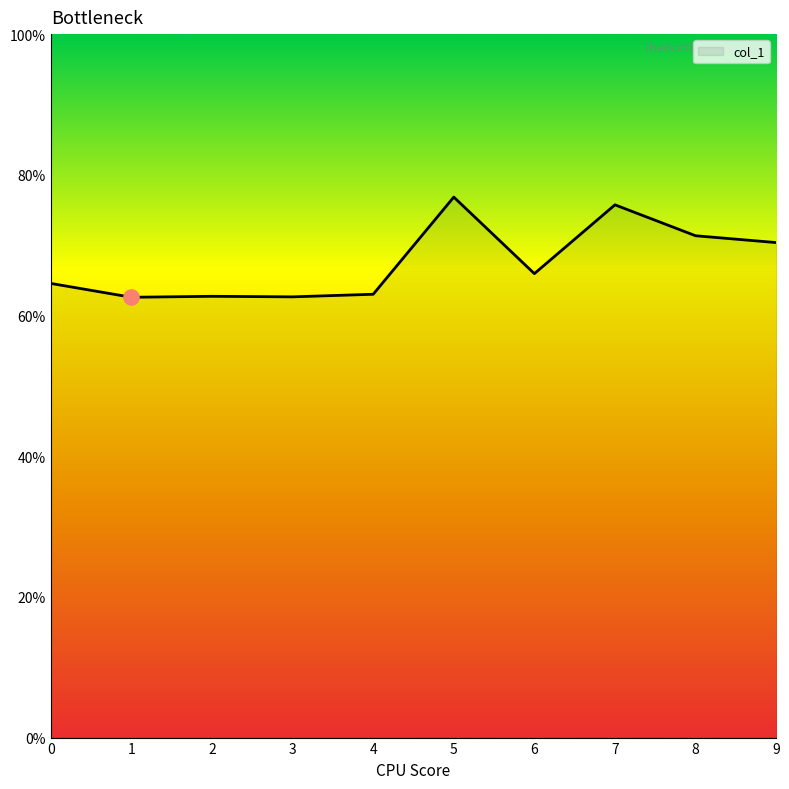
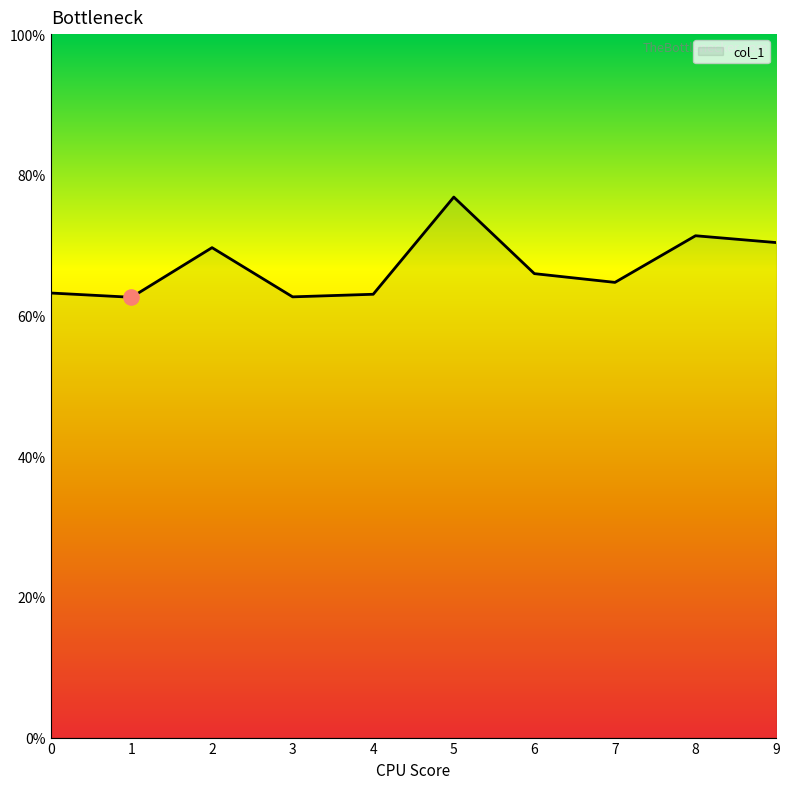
col_1, 0: 65% -> 63%
col_1, 2: 63% -> 70%
col_1, 7: 76% -> 65%
